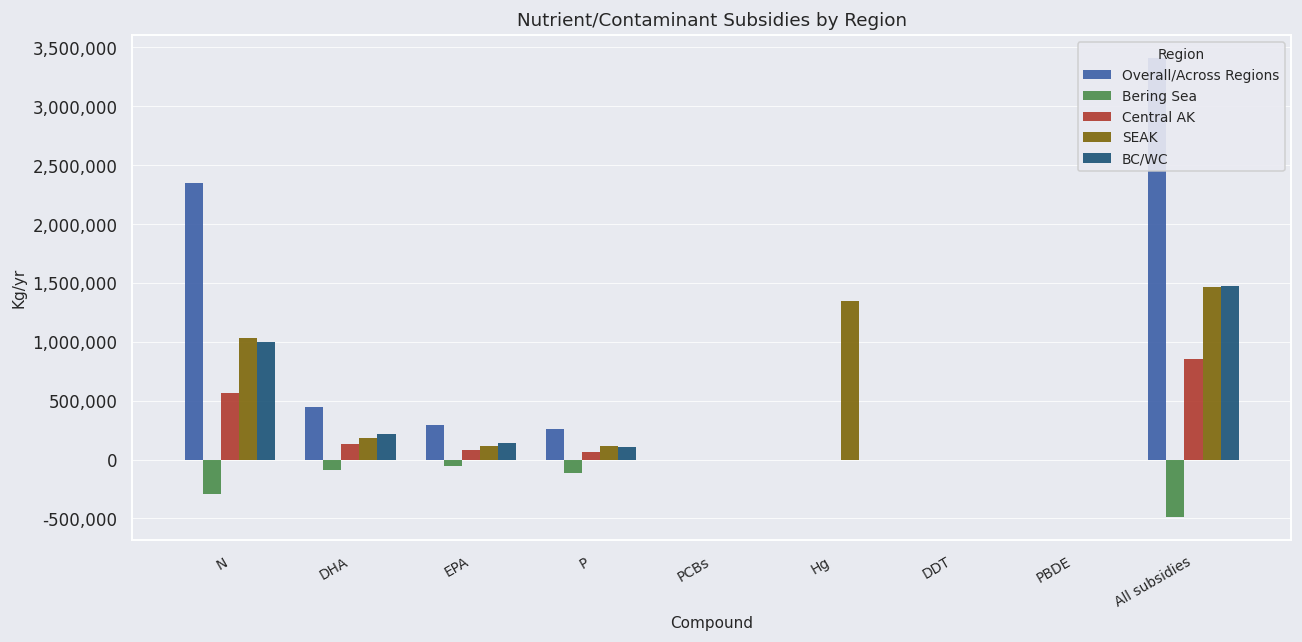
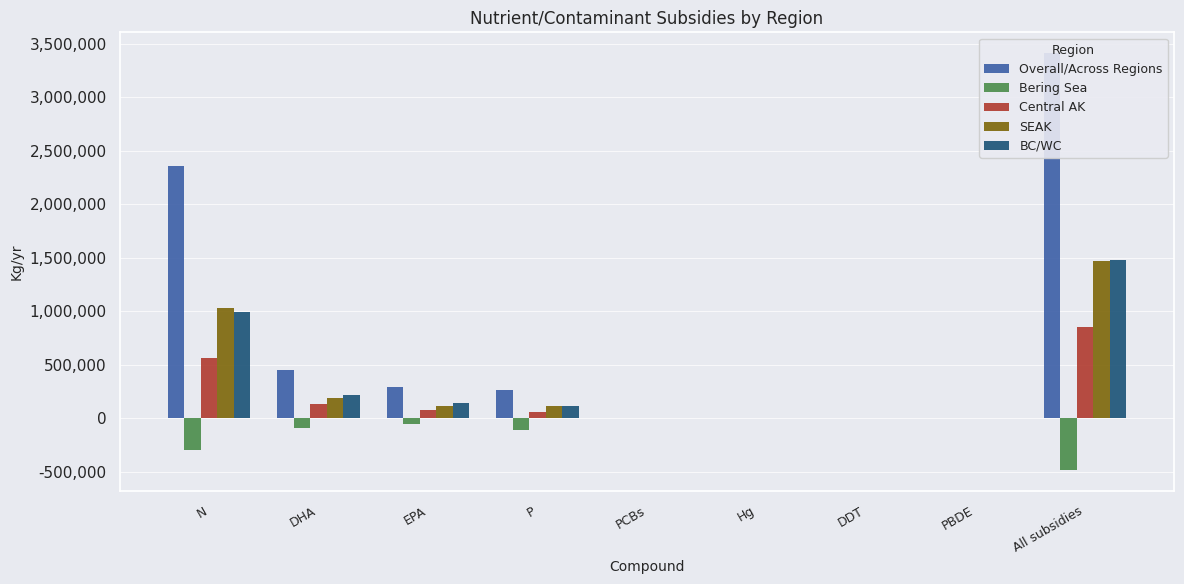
SEAK, Hg: 1,350,000 -> 0
